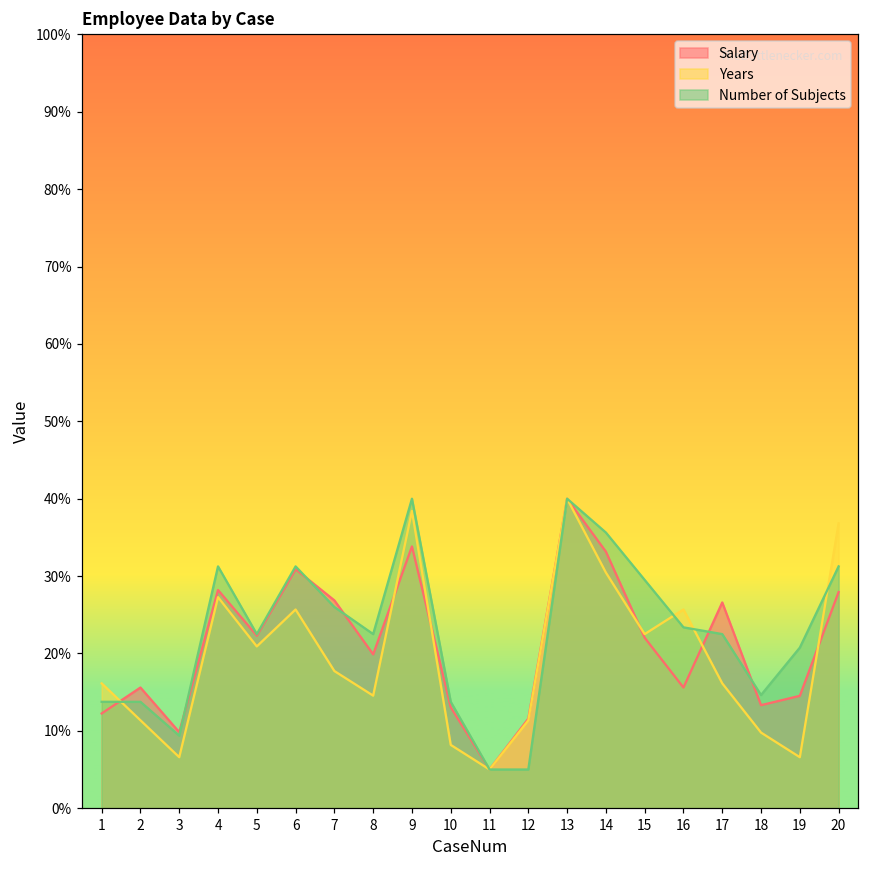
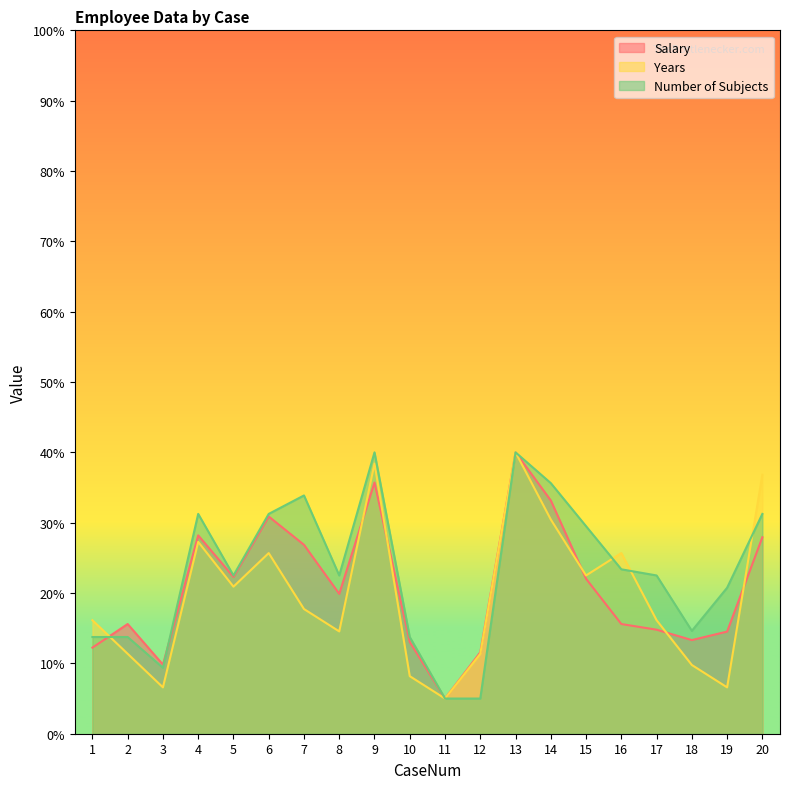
Number of Subjects, 7: 26% -> 34%
Salary, 9: 34% -> 36%
Salary, 17: 27% -> 15%
